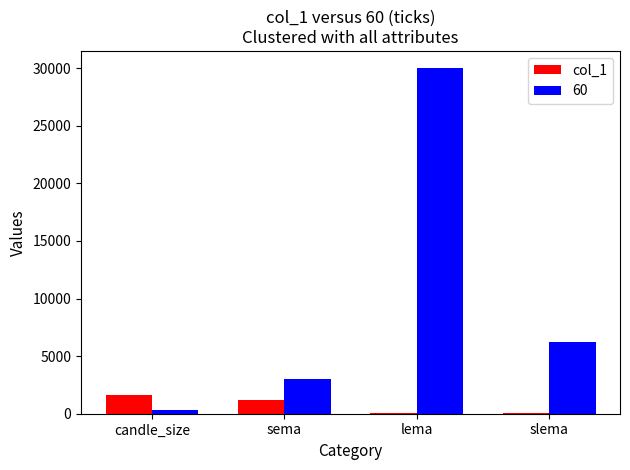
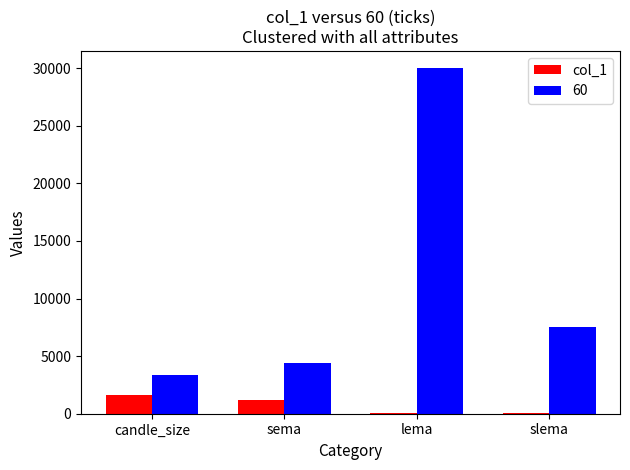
60, candle_size: 300 -> 3300
60, sema: 3000 -> 4400
60, slema: 6200 -> 7500
